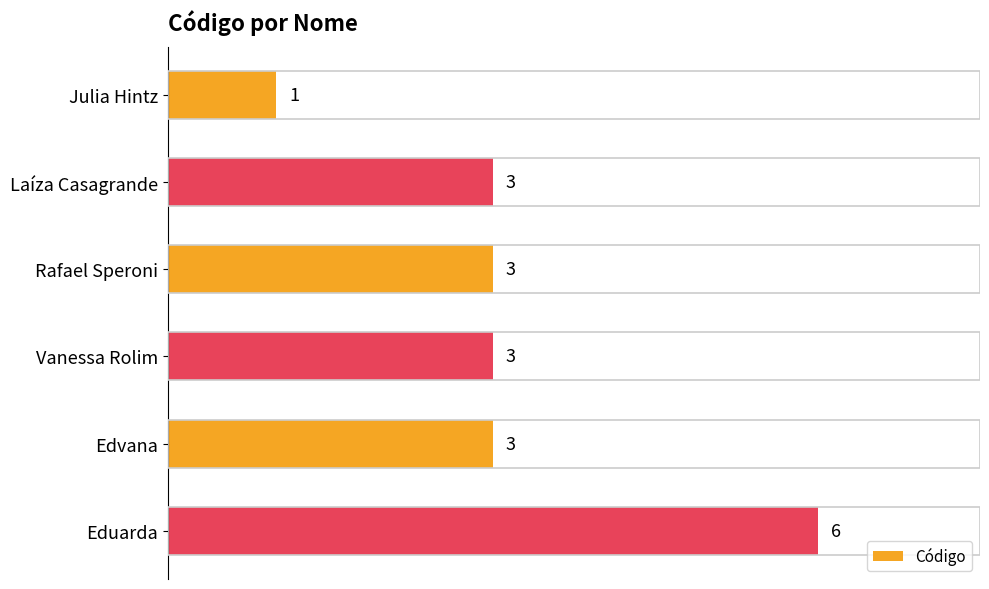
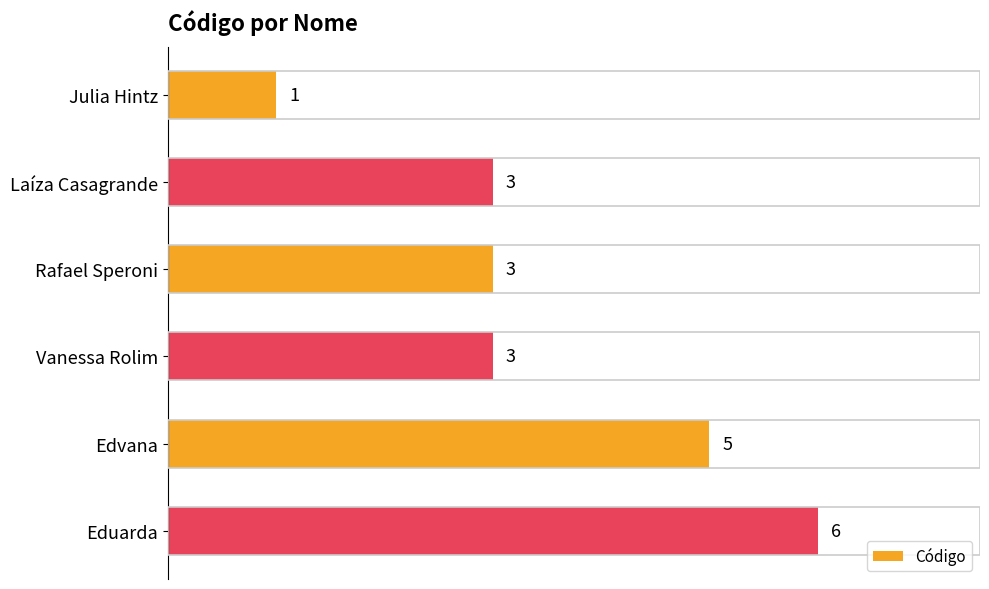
Edvana: 3 -> 5
